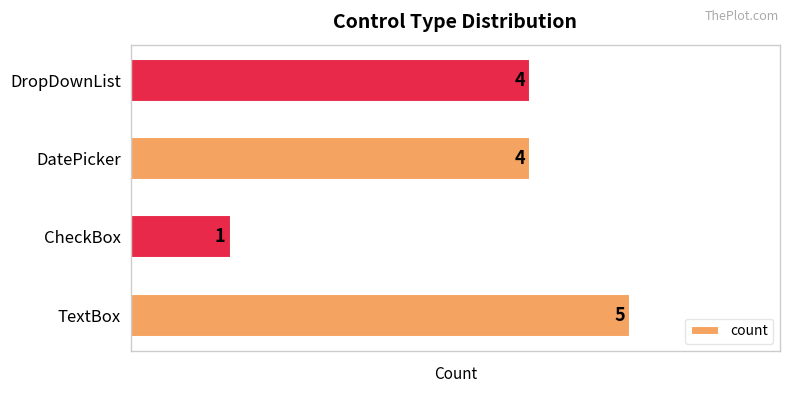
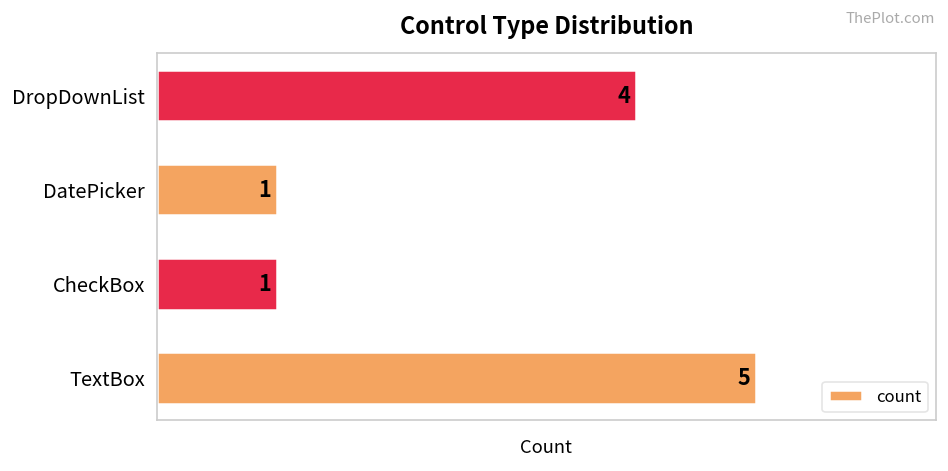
DatePicker: 4 -> 1
